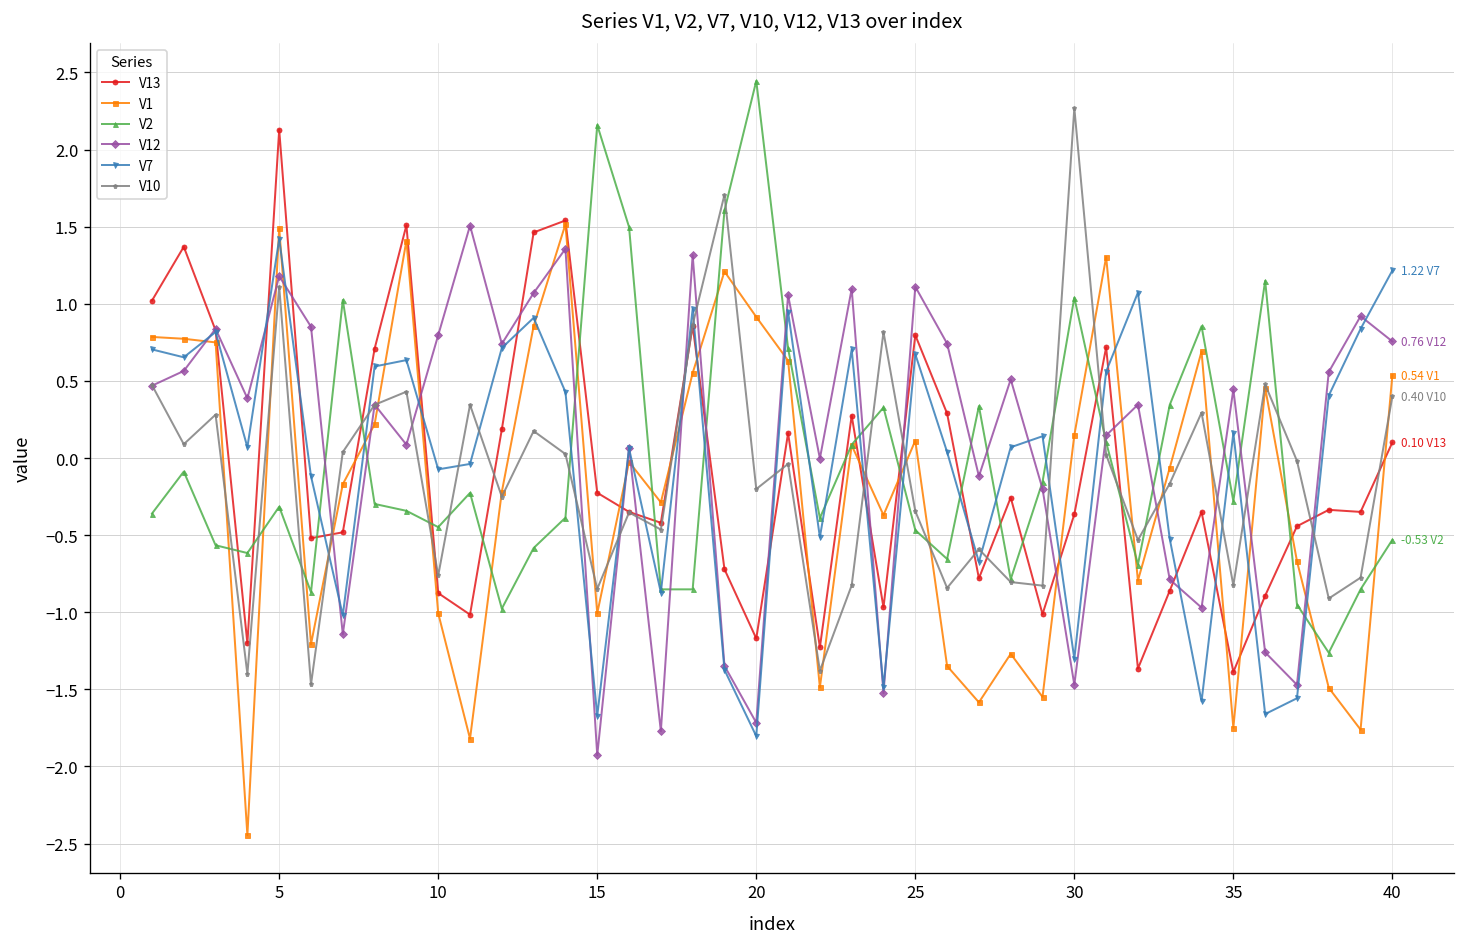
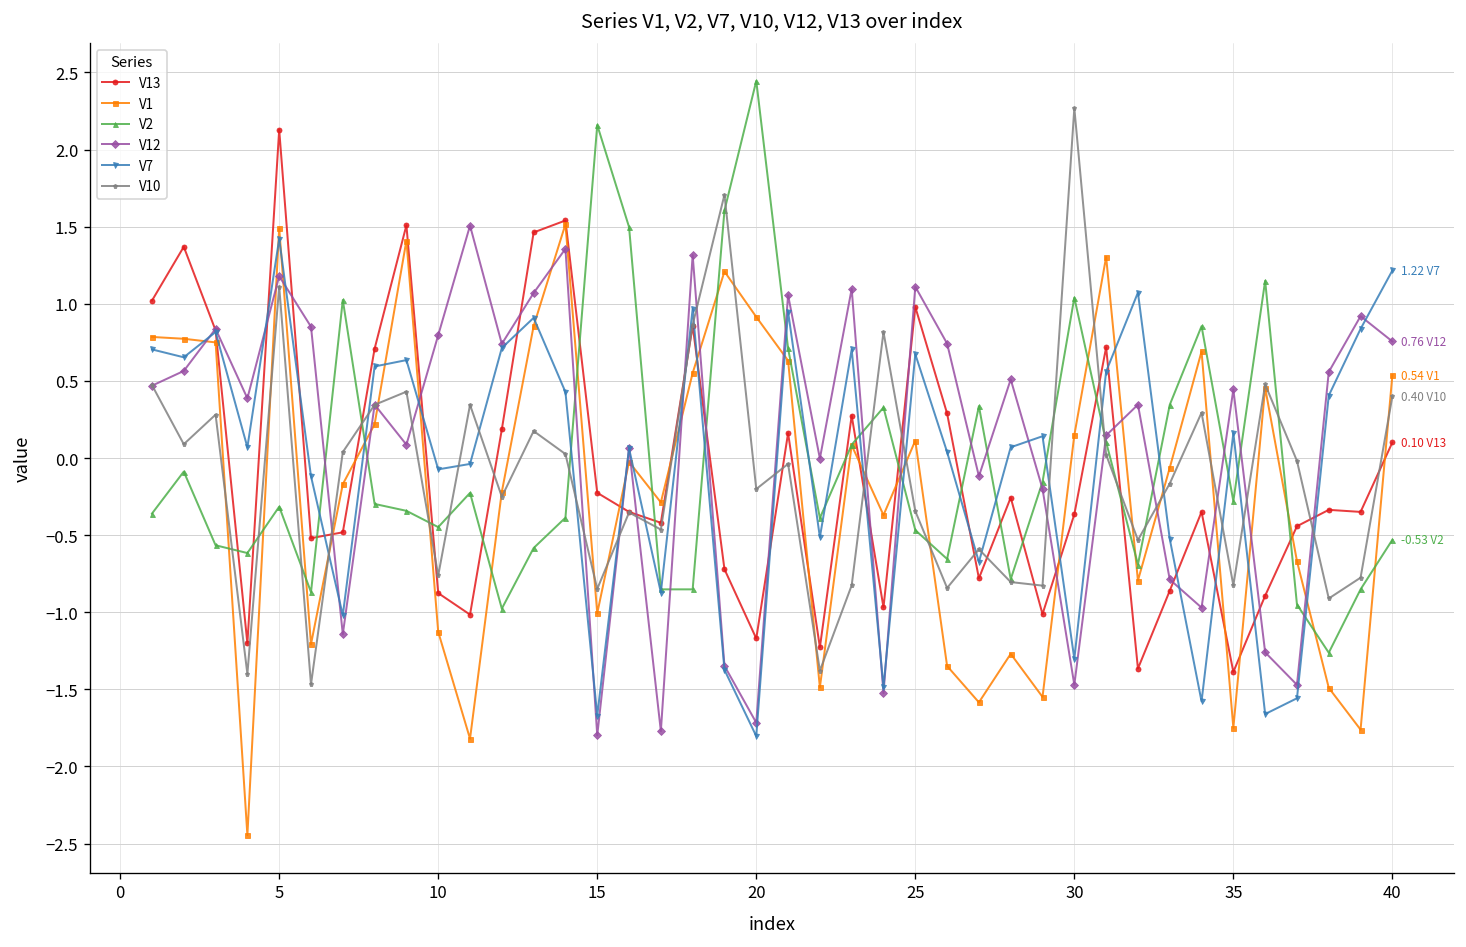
V1, 10: -1.01 -> -1.13
V12, 15: -1.93 -> -1.80
V13, 25: 0.80 -> 0.98
